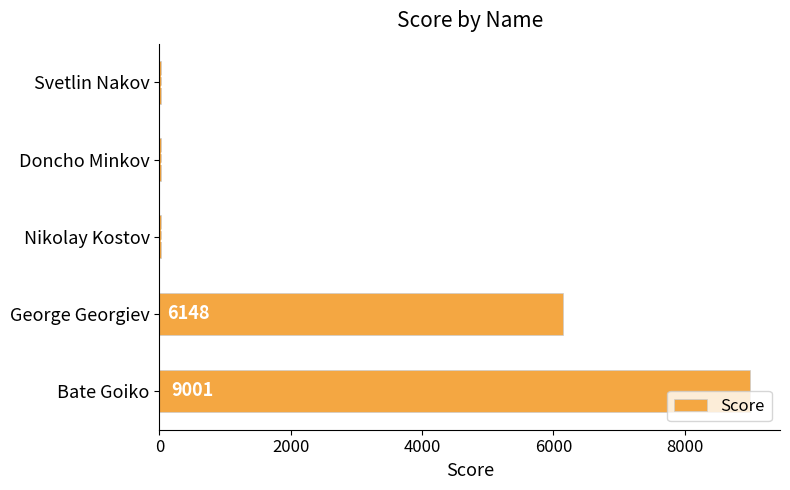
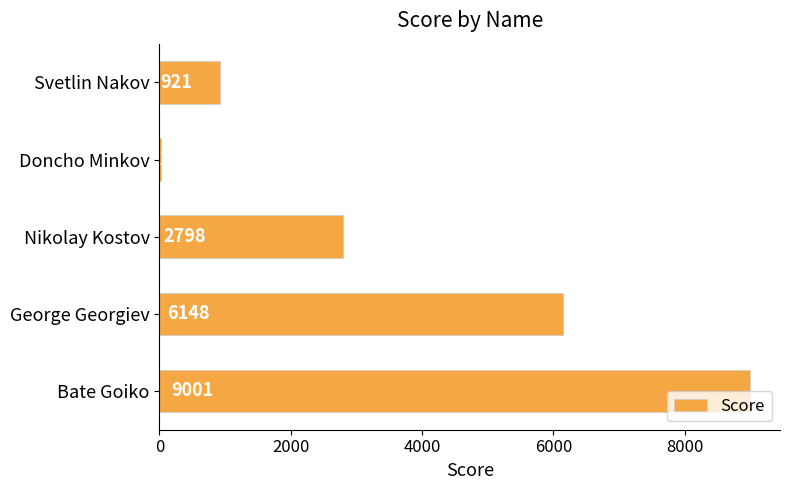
Svetlin Nakov: 0 -> 900
Nikolay Kostov: 0 -> 2800
